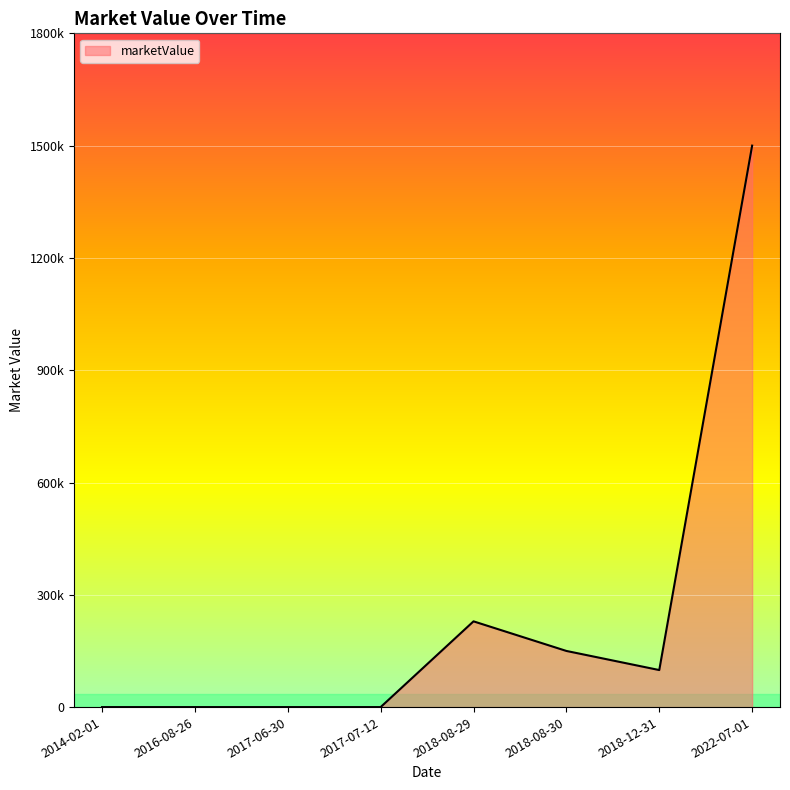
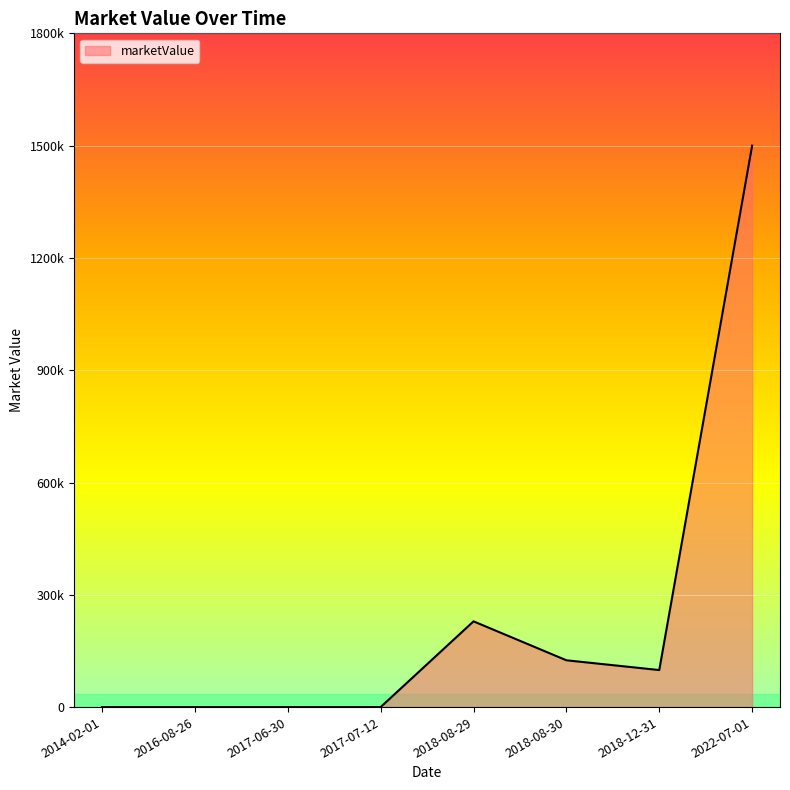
2018-08-30: 150000 -> 130000
